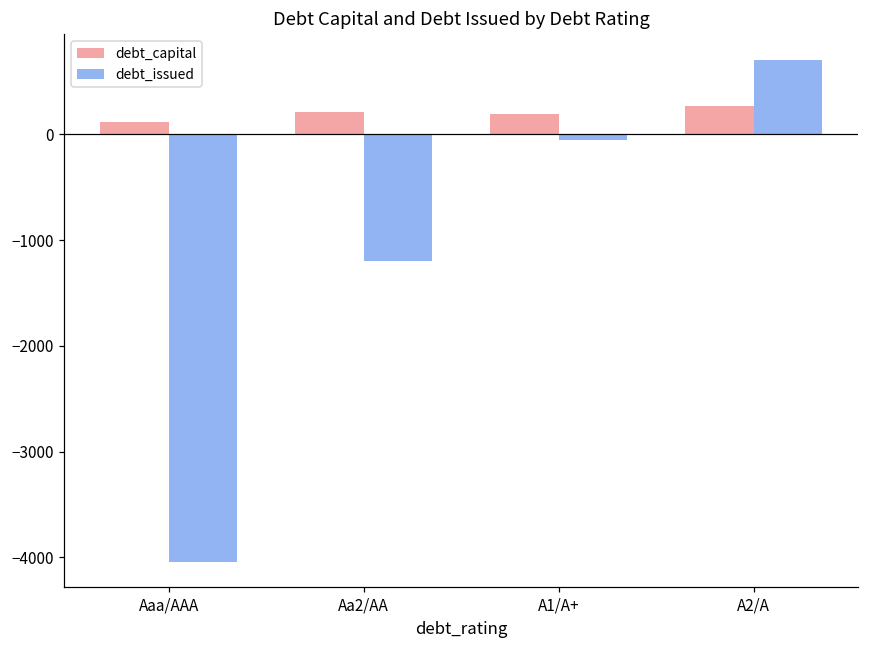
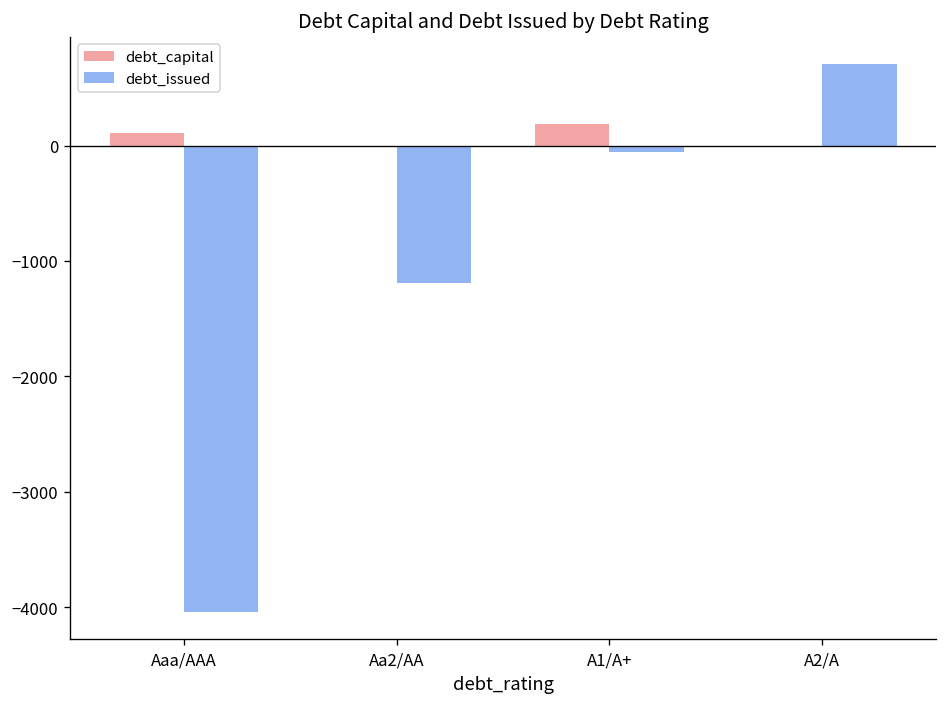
debt_capital, Aa2/AA: 200 -> 0
debt_capital, A2/A: 300 -> 0
